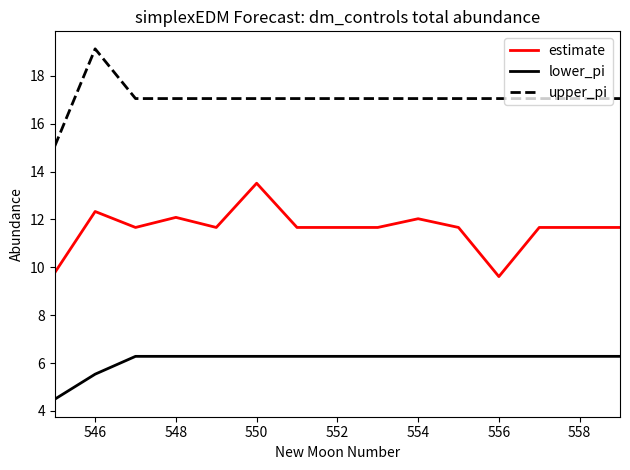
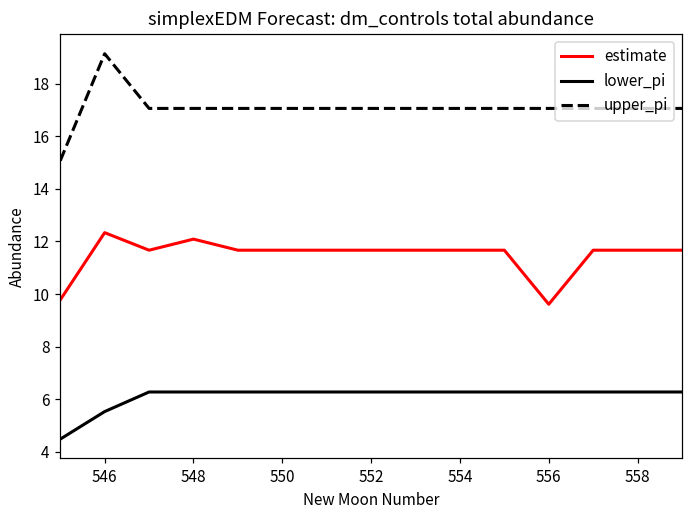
estimate, 550: 13.5 -> 11.7
estimate, 554: 12.0 -> 11.7
